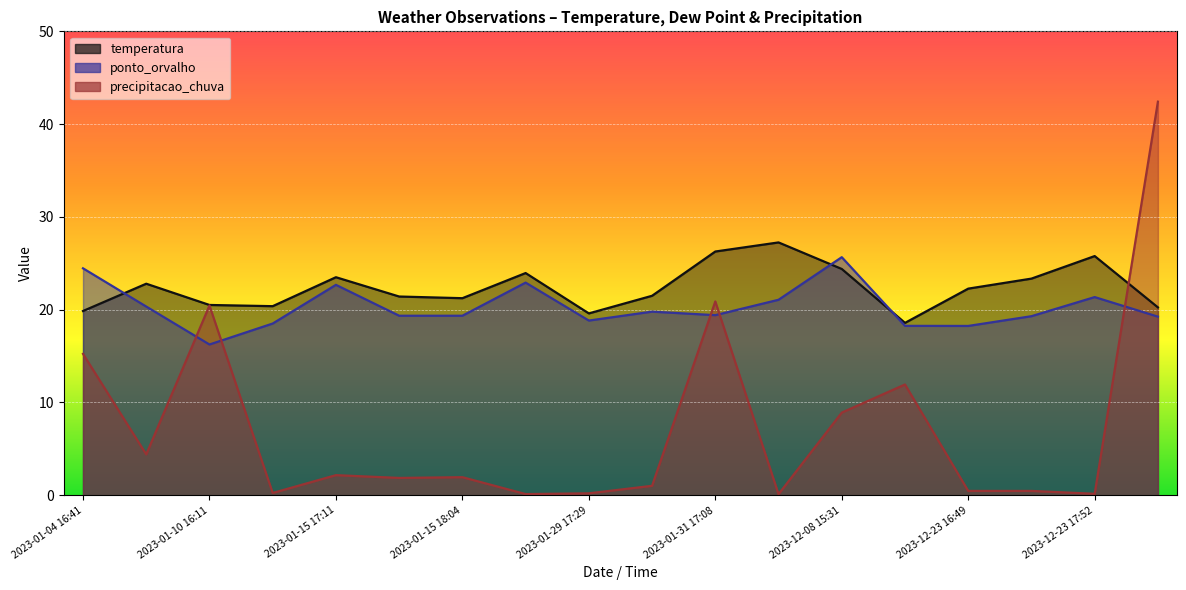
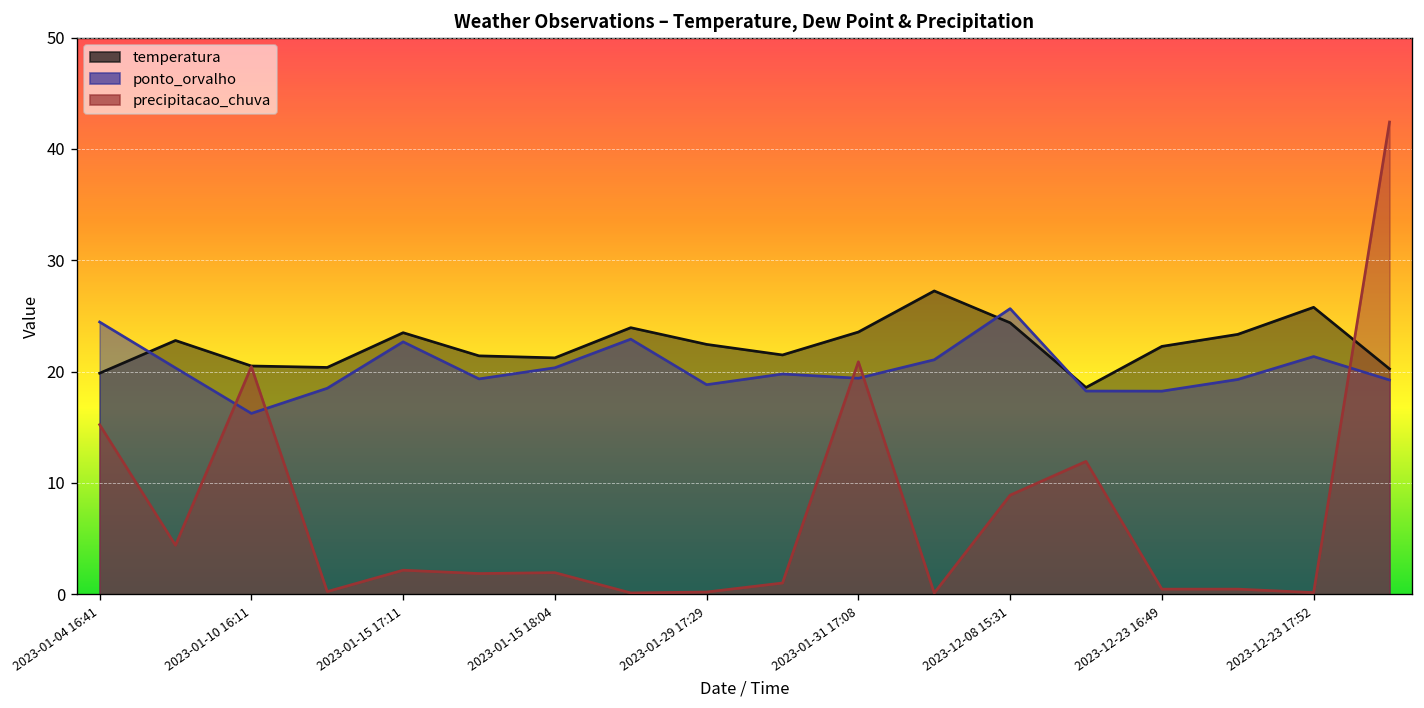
ponto_orvalho, 2023-01-15 18:04: 19 -> 20
temperatura, 2023-01-29 17:29: 20 -> 22
temperatura, 2023-01-31 17:08: 26 -> 24
